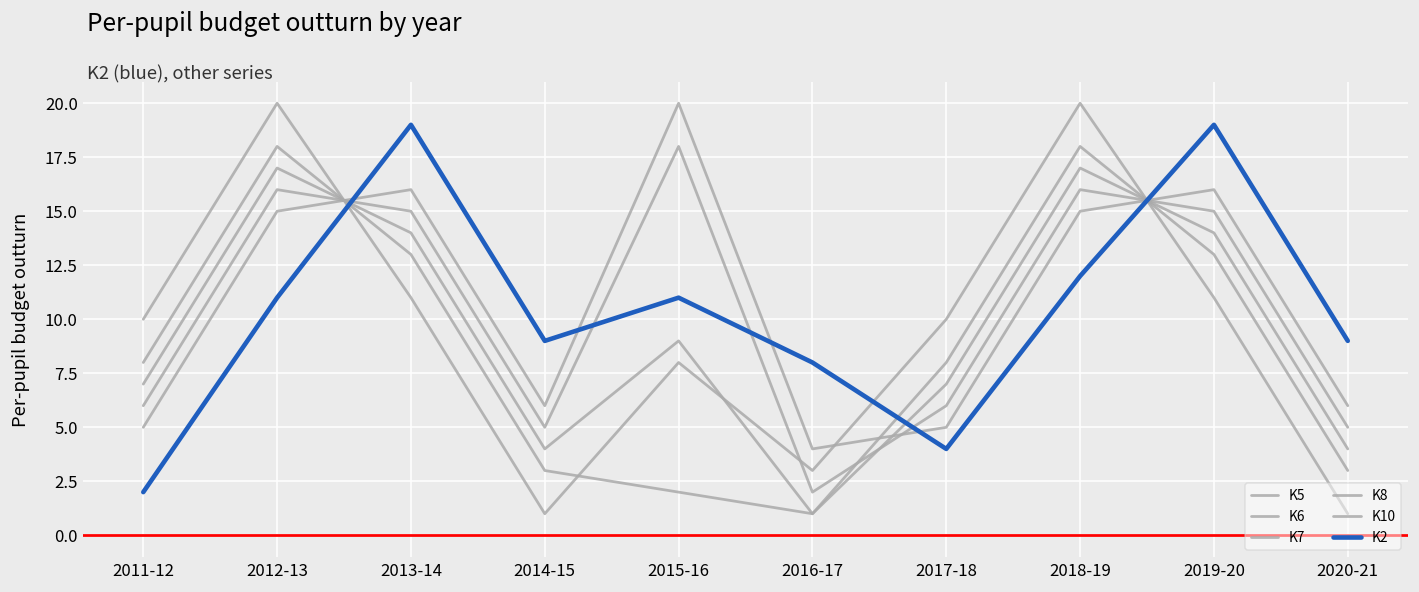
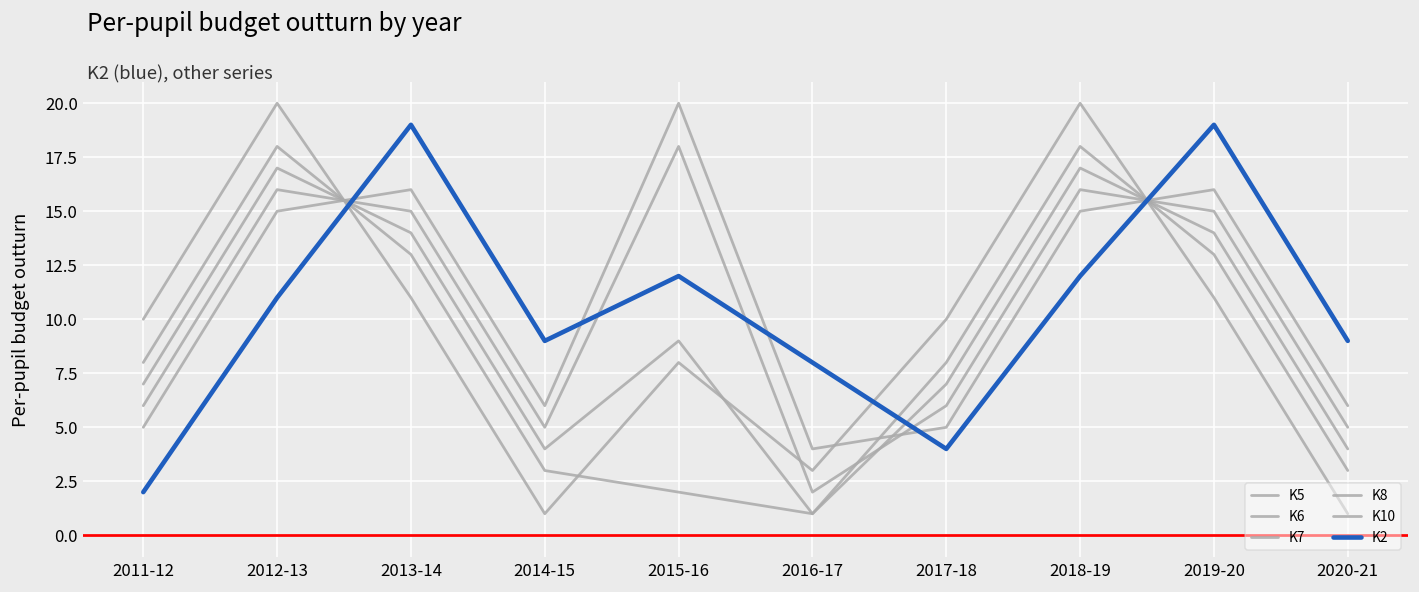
K2, 2015-16: 11 -> 12
